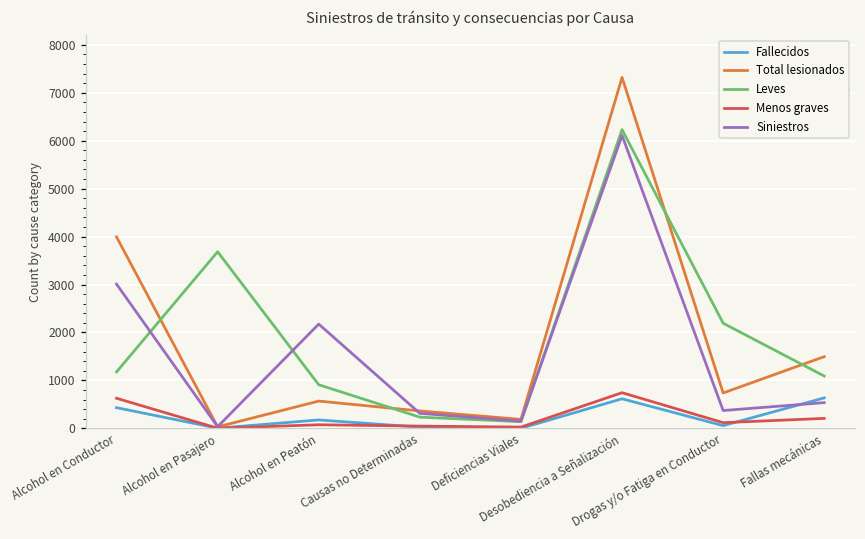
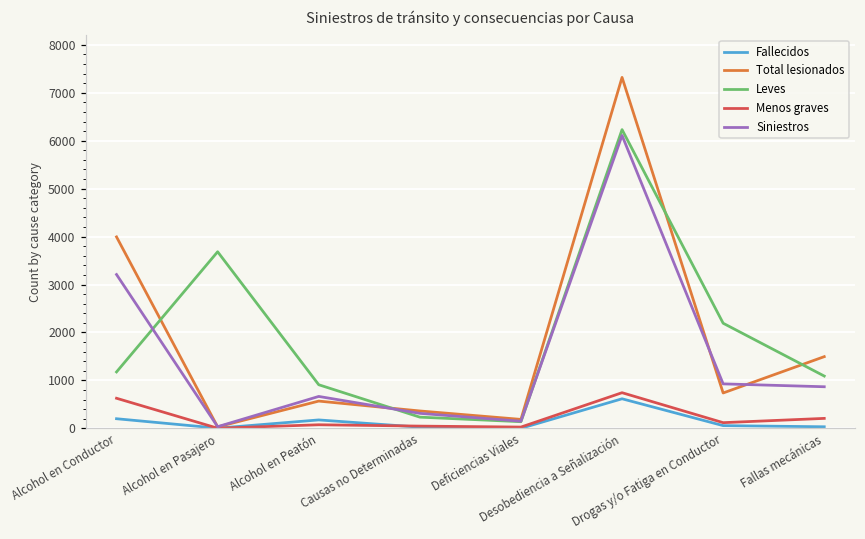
Fallecidos, Alcohol en Conductor: 400 -> 200
Siniestros, Alcohol en Conductor: 3000 -> 3200
Siniestros, Alcohol en Peatón: 2200 -> 700
Siniestros, Drogas y/o Fatiga en Conductor: 400 -> 900
Fallecidos, Fallas mecánicas: 600 -> 0
Siniestros, Fallas mecánicas: 500 -> 900
